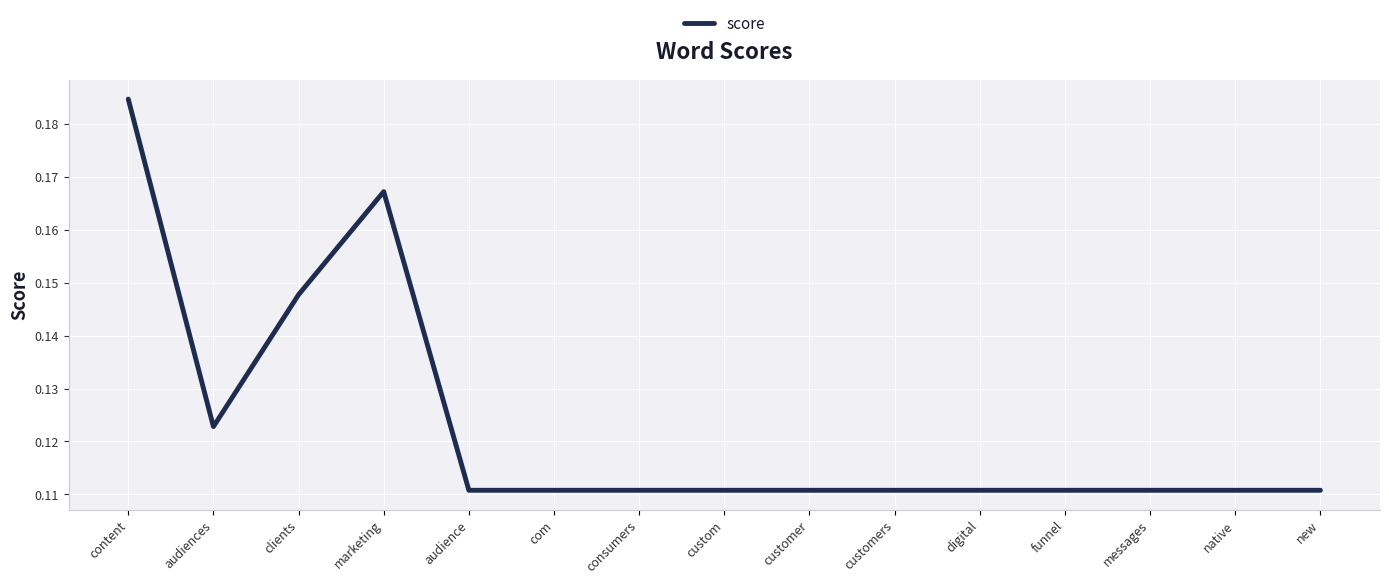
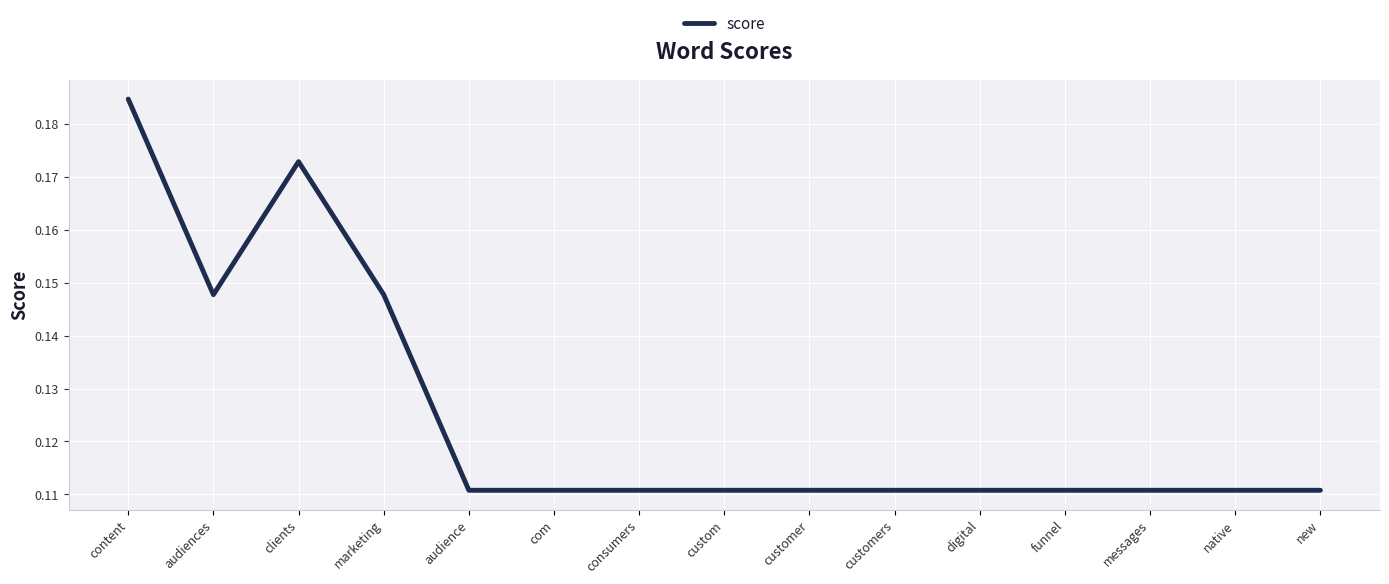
audiences: 0.123 -> 0.148
clients: 0.148 -> 0.173
marketing: 0.167 -> 0.148
